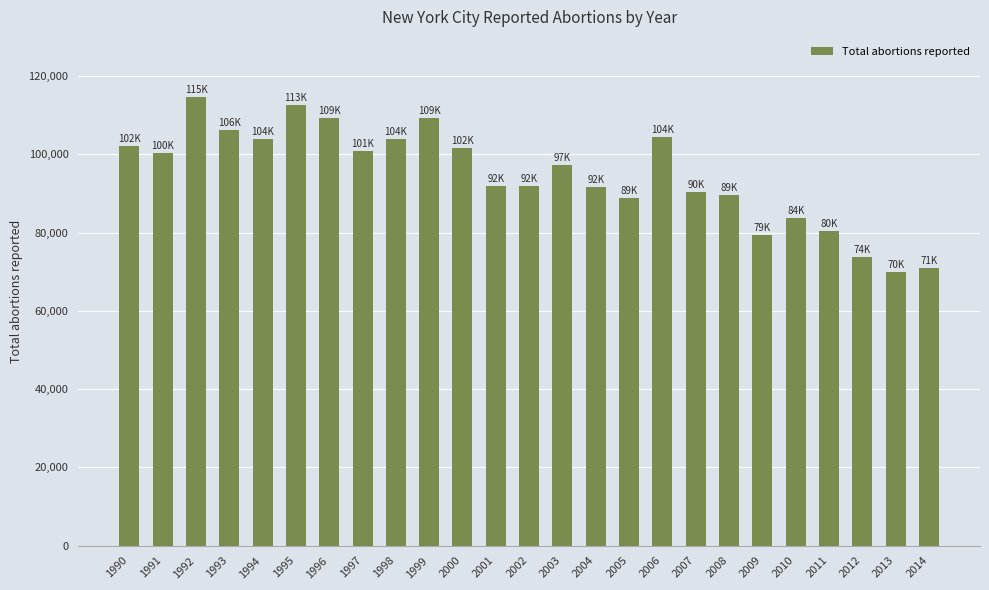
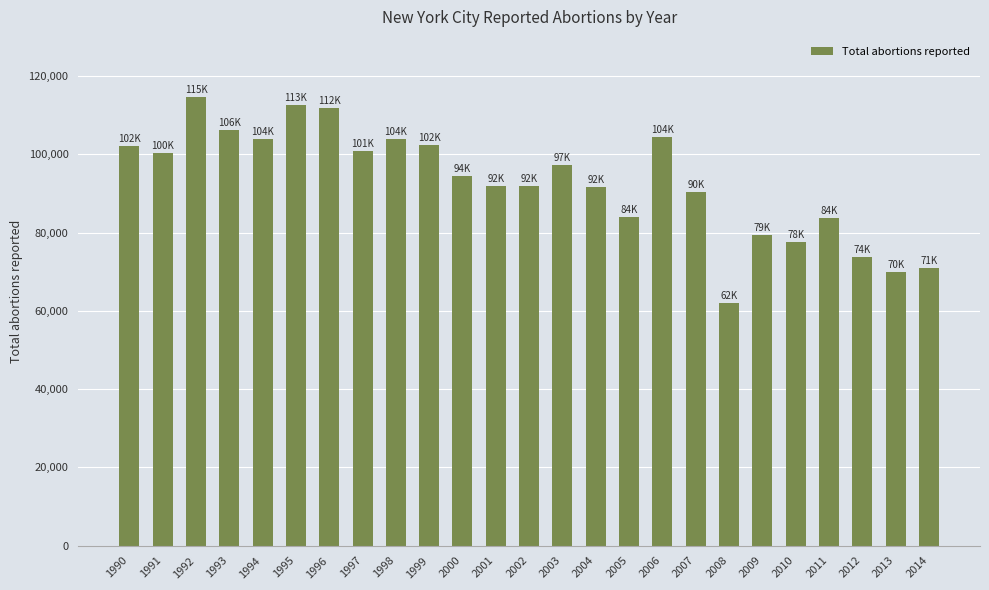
1996: 109K -> 112K
1999: 109K -> 102K
2000: 102K -> 94K
2005: 89K -> 84K
2008: 89K -> 62K
2010: 84K -> 78K
2011: 80K -> 84K
